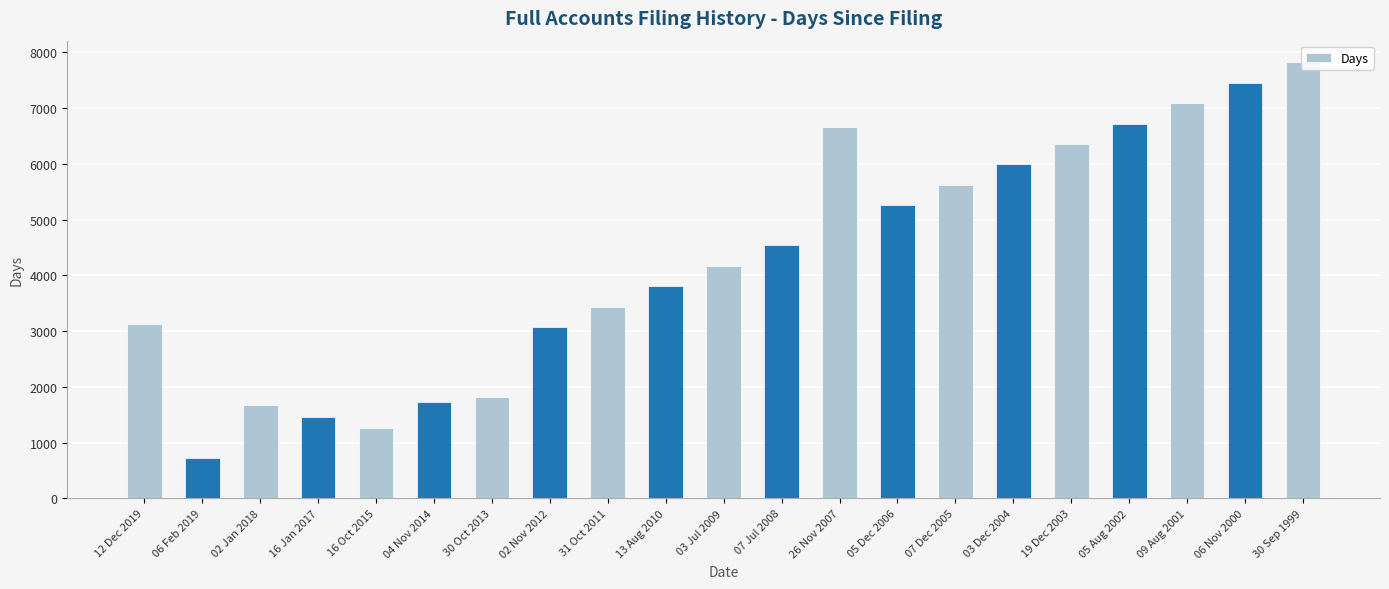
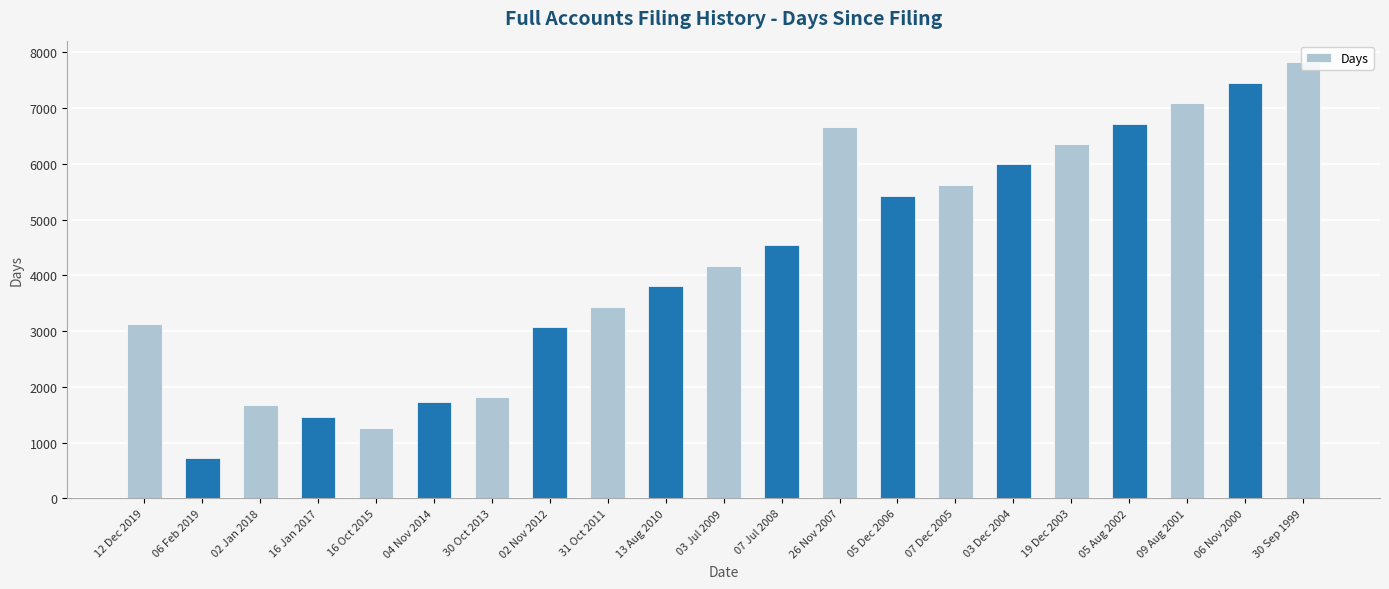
05 Dec 2006: 5300 -> 5400
